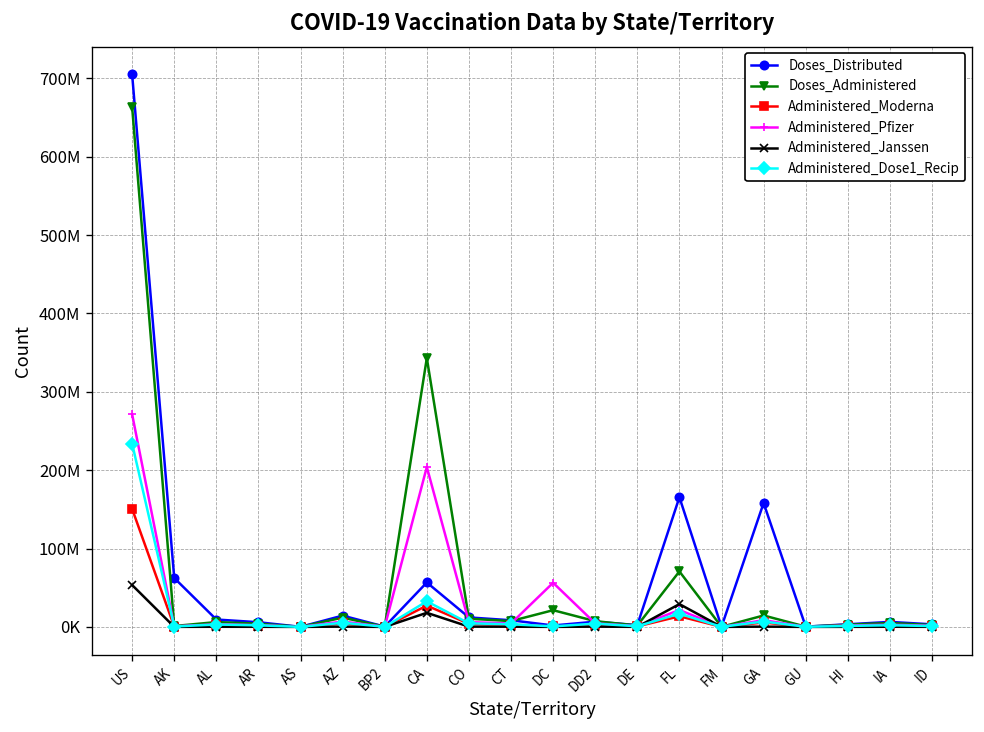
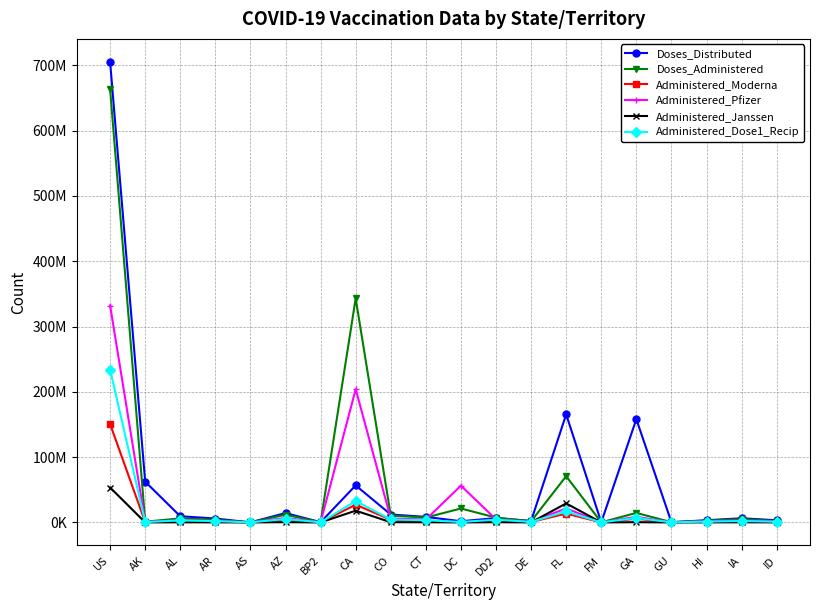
Administered_Pfizer, US: 270000000 -> 330000000
